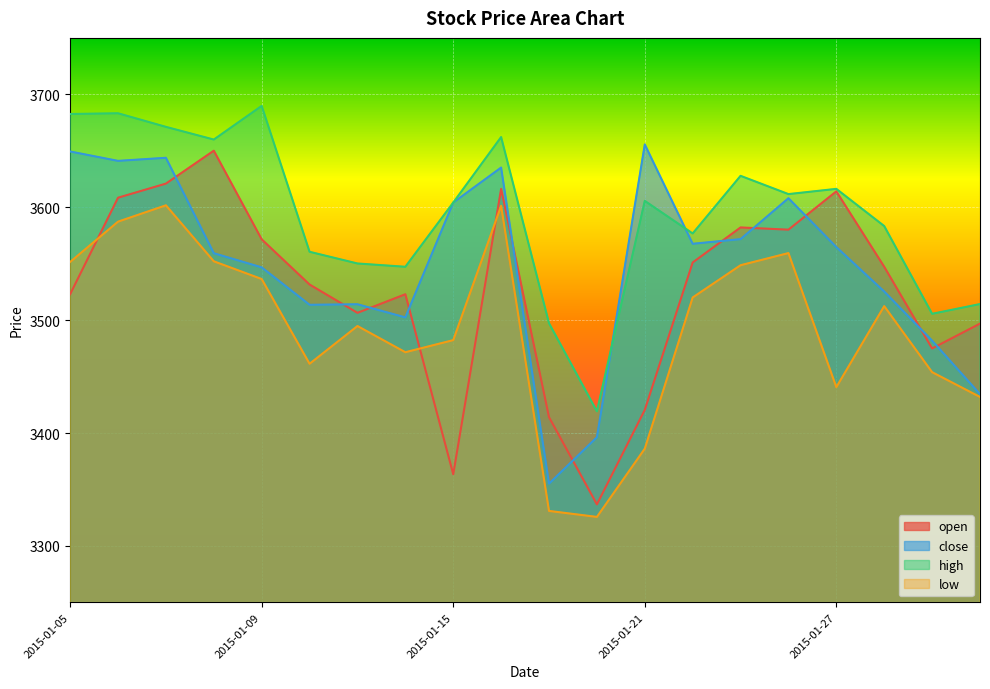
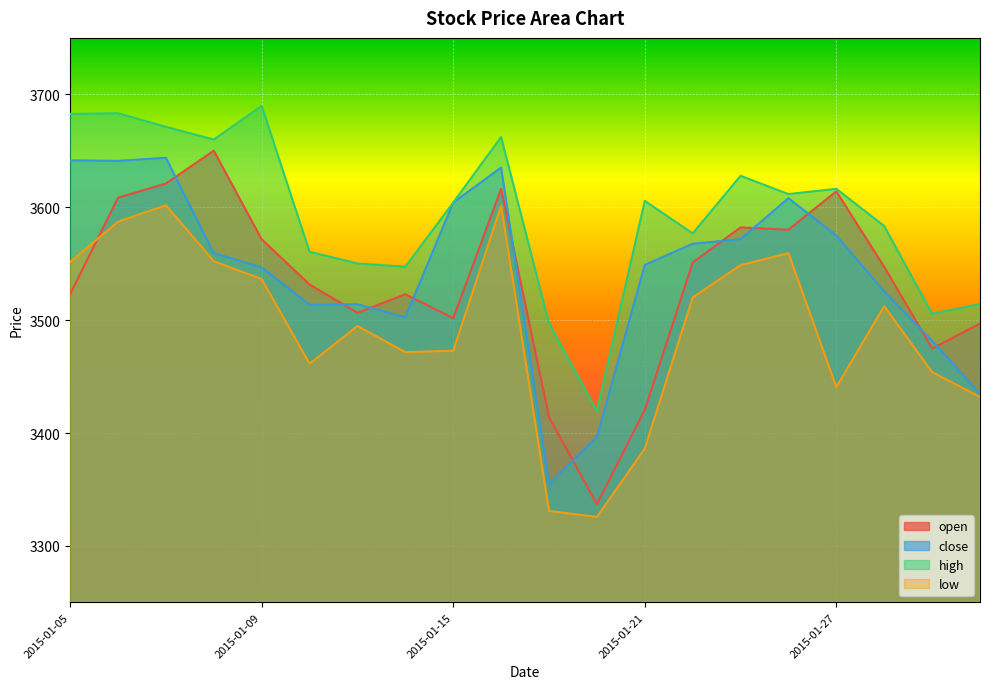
close, 2015-01-05: 3649 -> 3642
open, 2015-01-15: 3363 -> 3502
low, 2015-01-15: 3482 -> 3473
close, 2015-01-21: 3656 -> 3549
close, 2015-01-27: 3565 -> 3575
